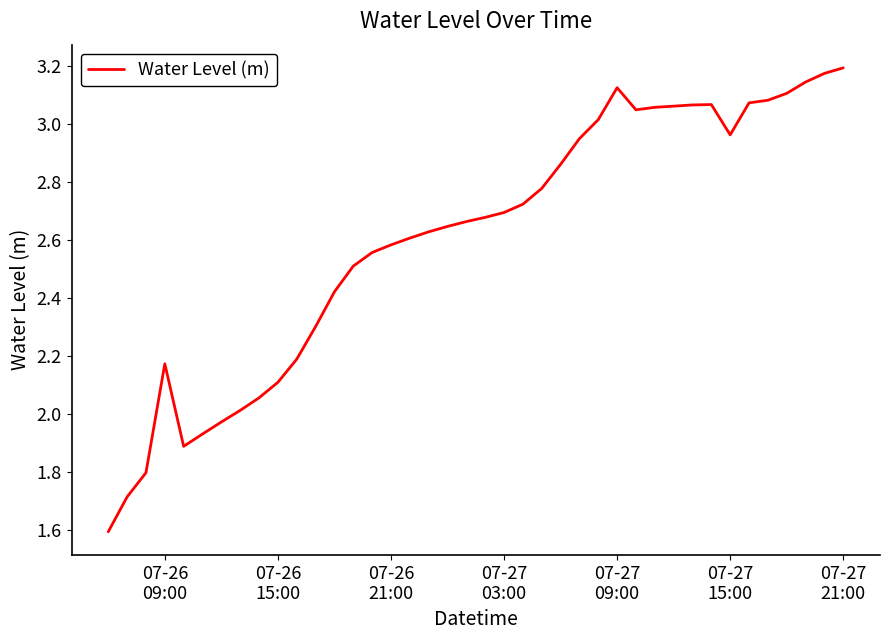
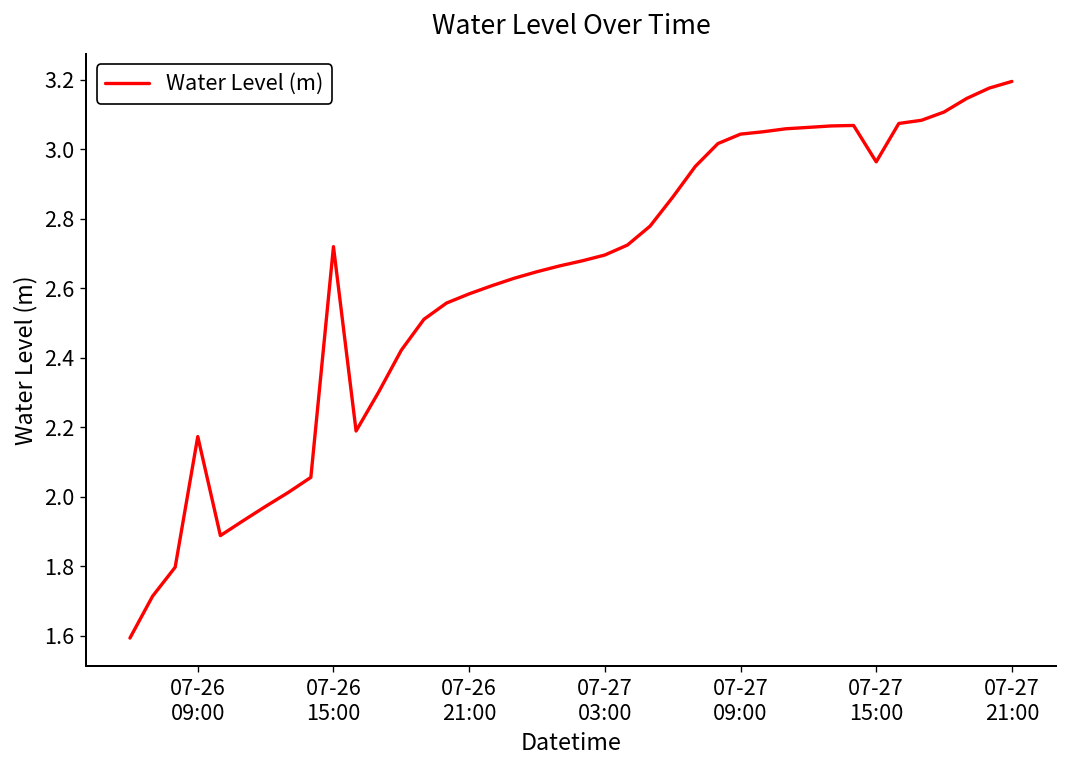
07-26 15:00: 2.11 -> 2.72
07-27 09:00: 3.13 -> 3.04
